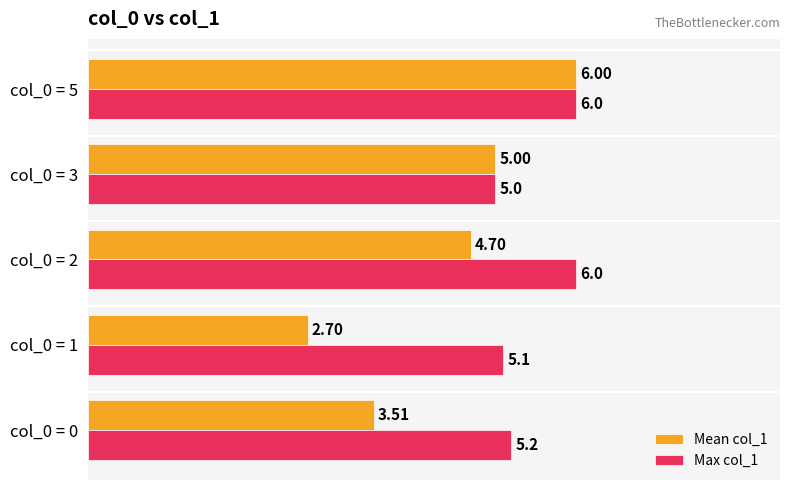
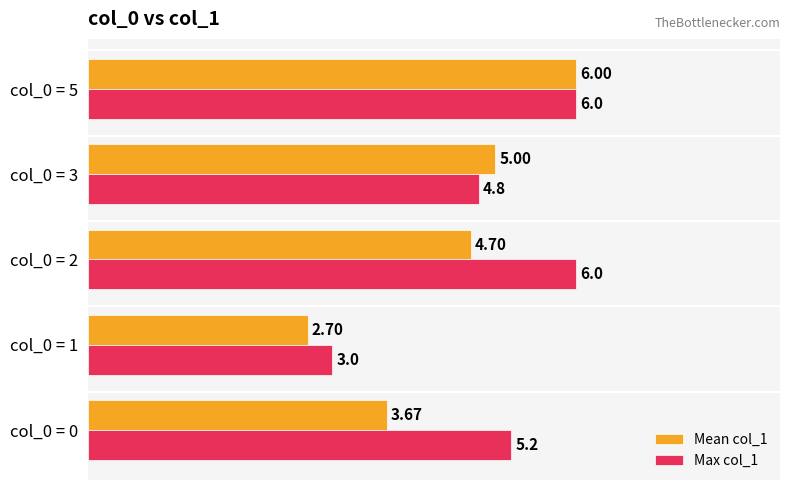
Max col_1, col_0 = 3: 5.0 -> 4.8
Max col_1, col_0 = 1: 5.1 -> 3.0
Mean col_1, col_0 = 0: 3.51 -> 3.67
